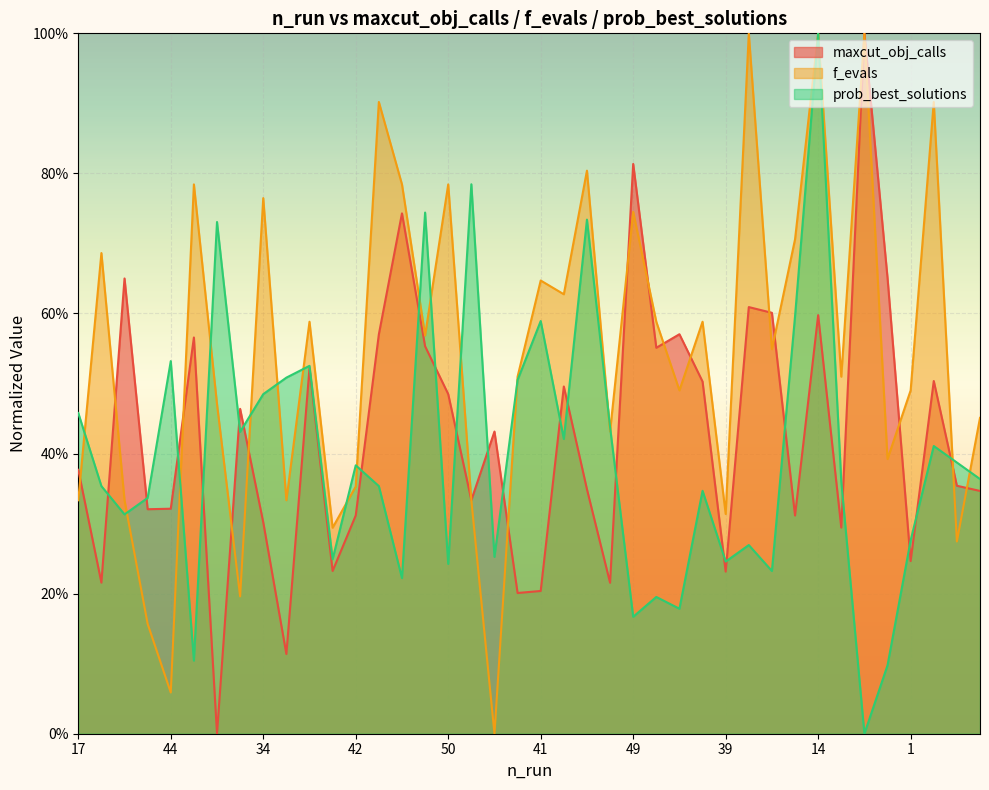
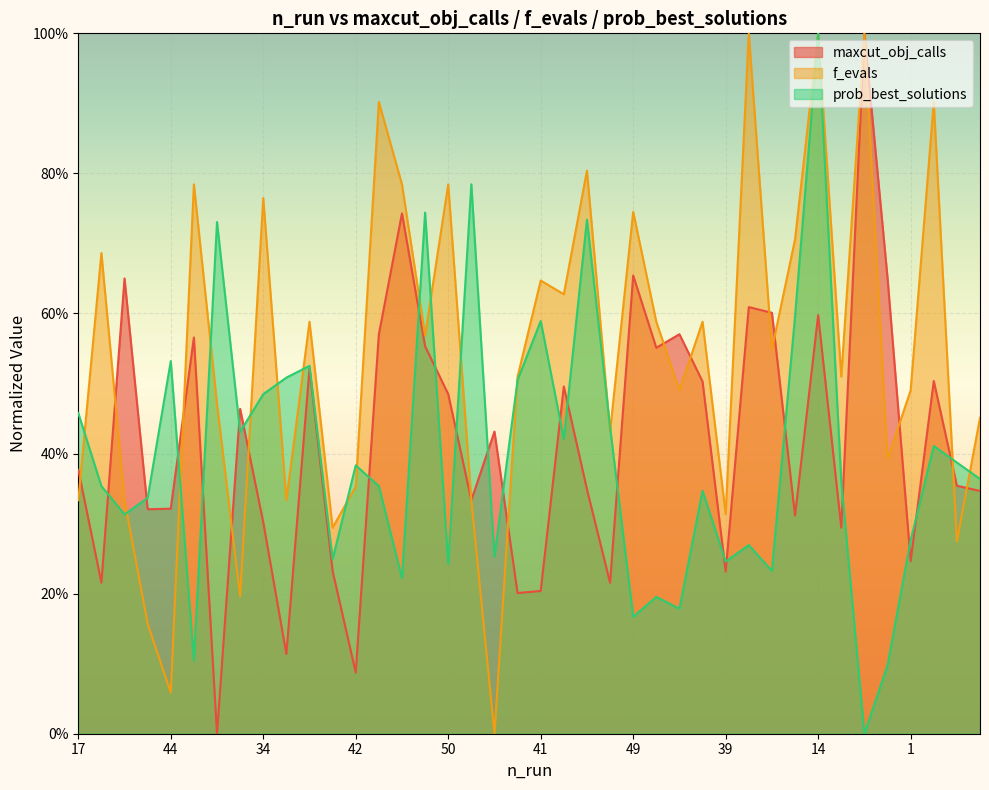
maxcut_obj_calls, 42: 31% -> 9%
maxcut_obj_calls, 49: 81% -> 65%
